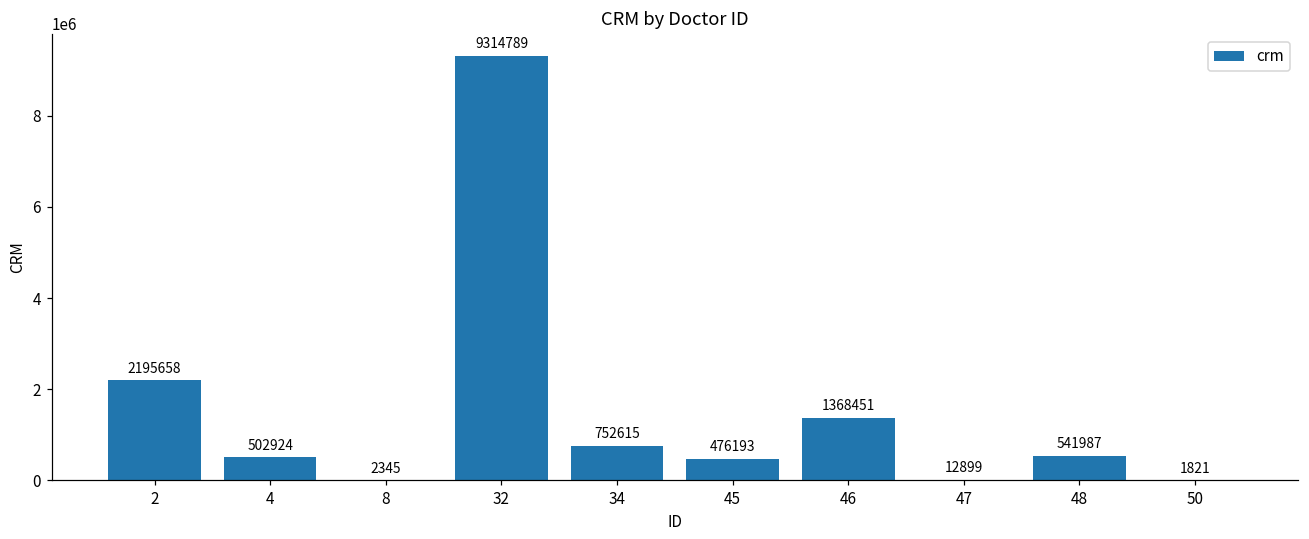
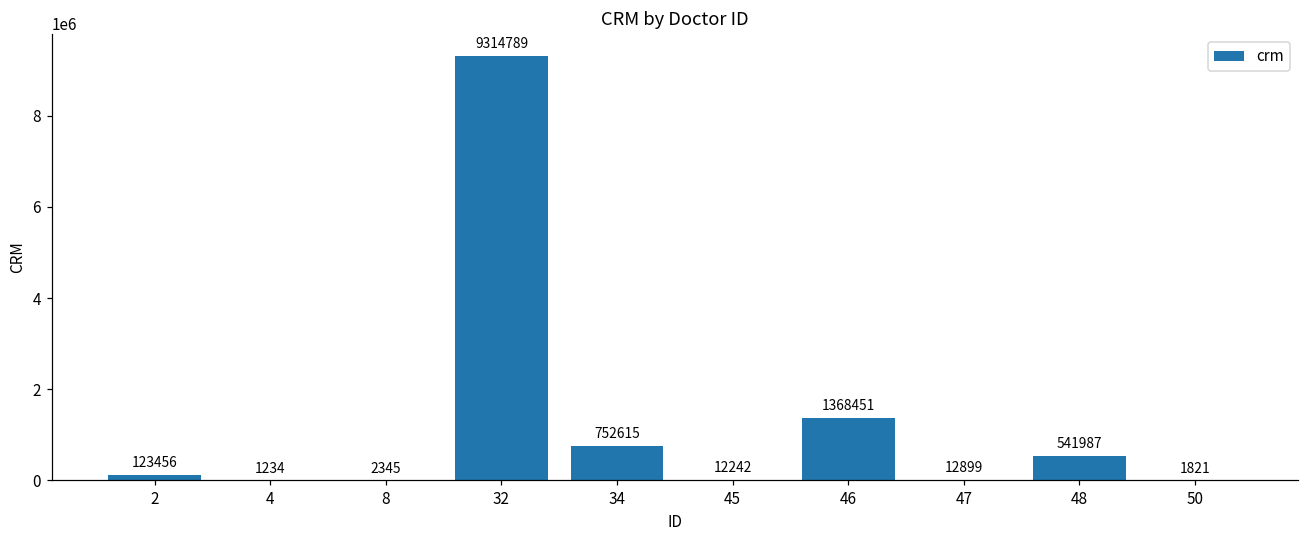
2: 2195658 -> 123456
4: 502924 -> 1234
45: 476193 -> 12242
